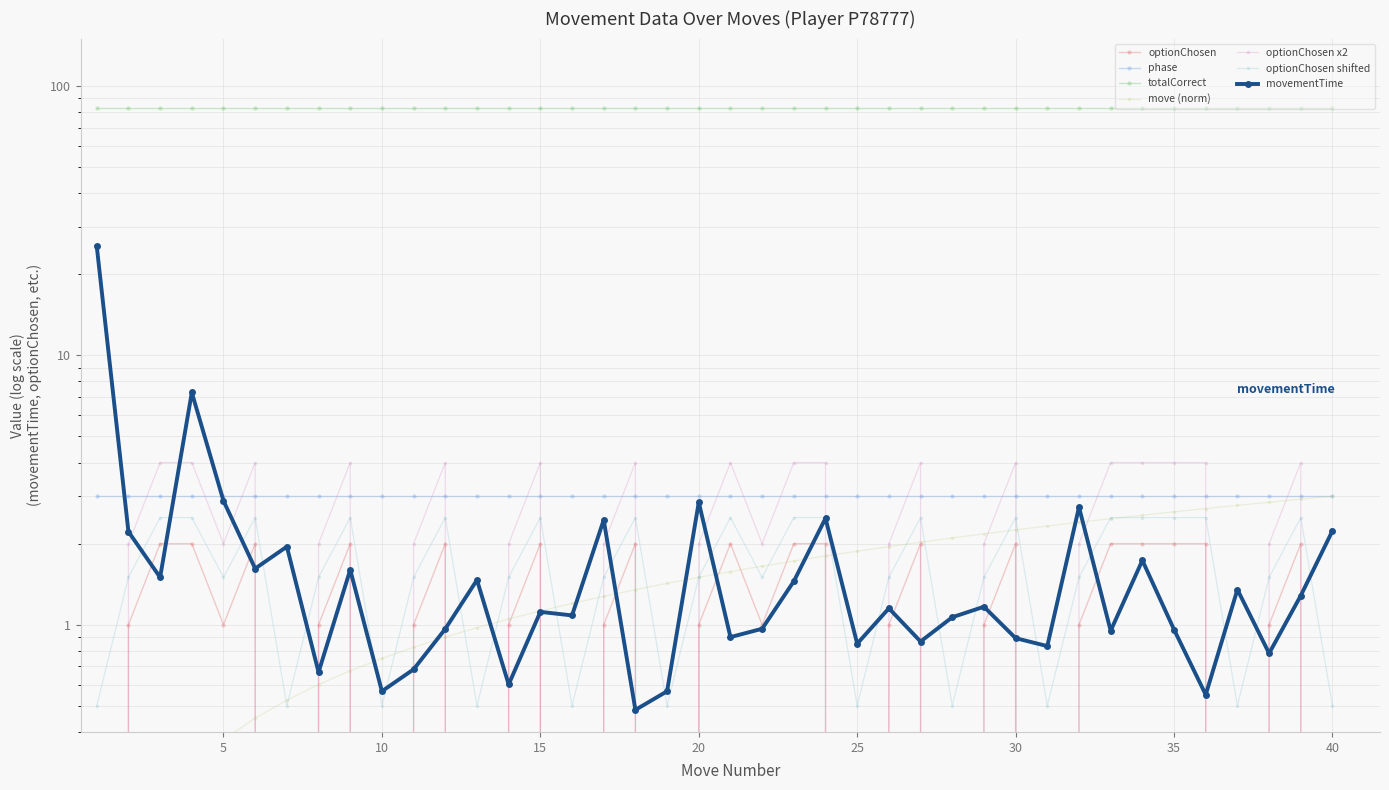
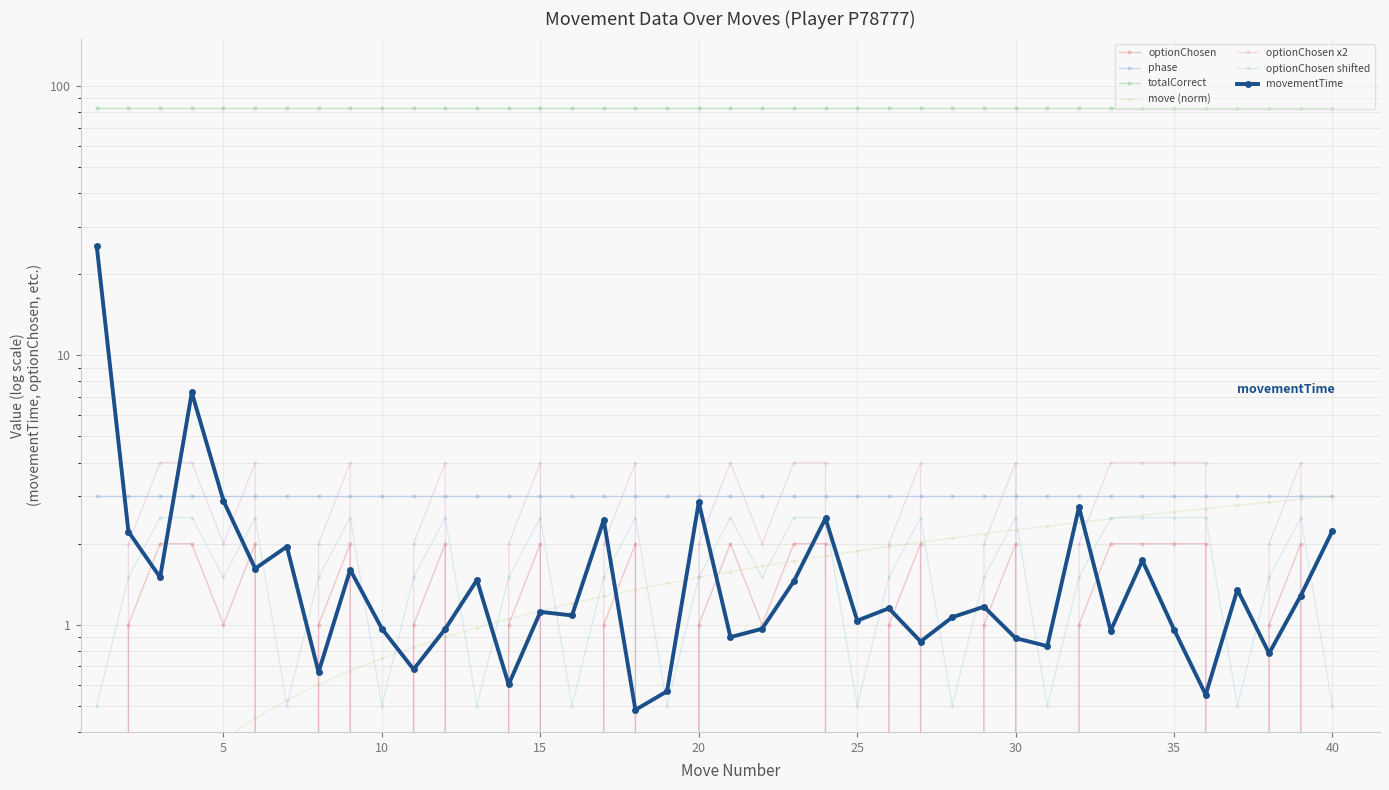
movementTime, 10: 0.57 -> 0.97
movementTime, 25: 0.85 -> 1.04
